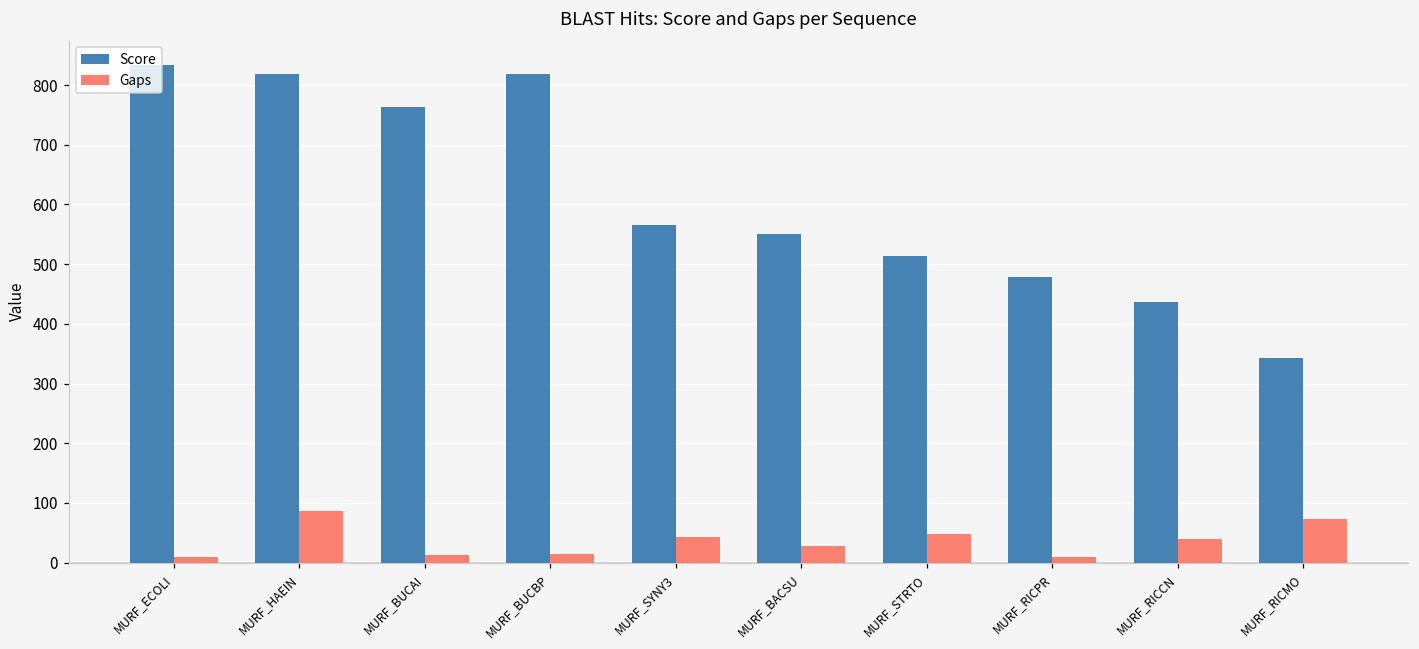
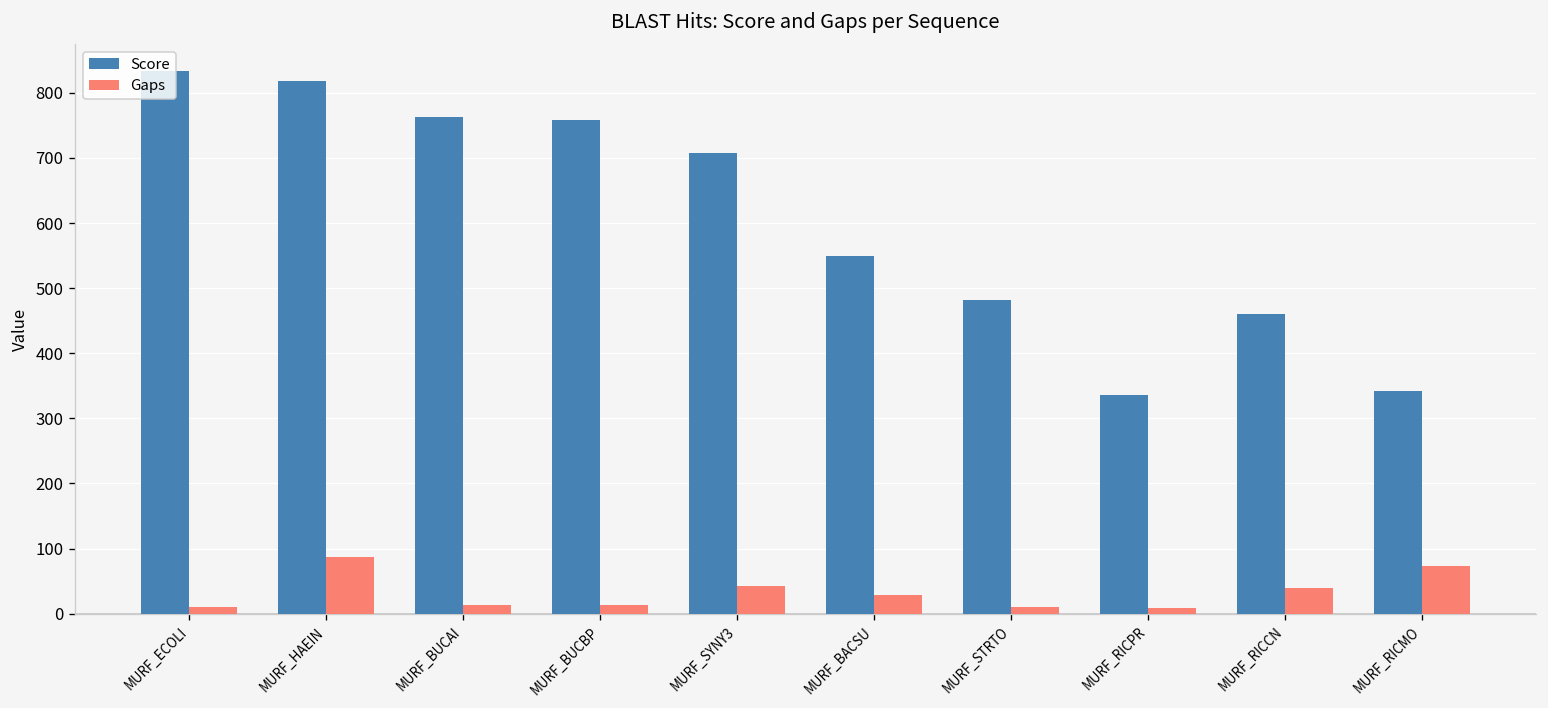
Score, MURF_BUCBP: 820 -> 760
Score, MURF_SYNY3: 570 -> 710
Score, MURF_STRTO: 510 -> 480
Gaps, MURF_STRTO: 50 -> 10
Score, MURF_RICPR: 480 -> 340
Score, MURF_RICCN: 440 -> 460
